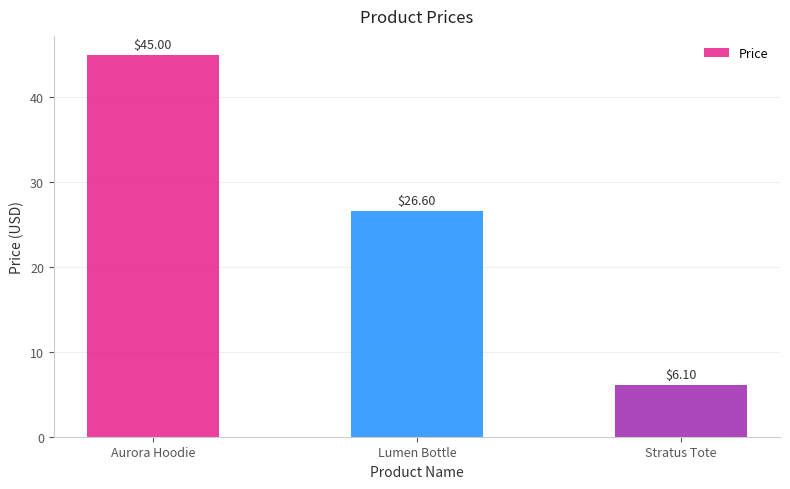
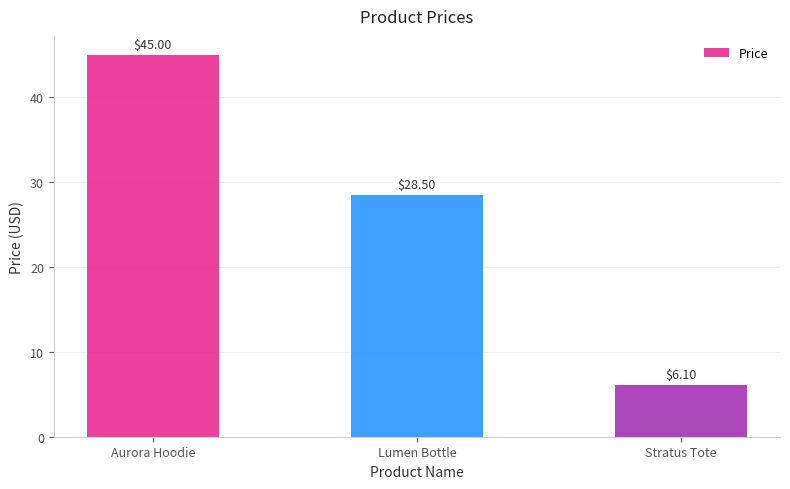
Lumen Bottle: $26.60 -> $28.50
